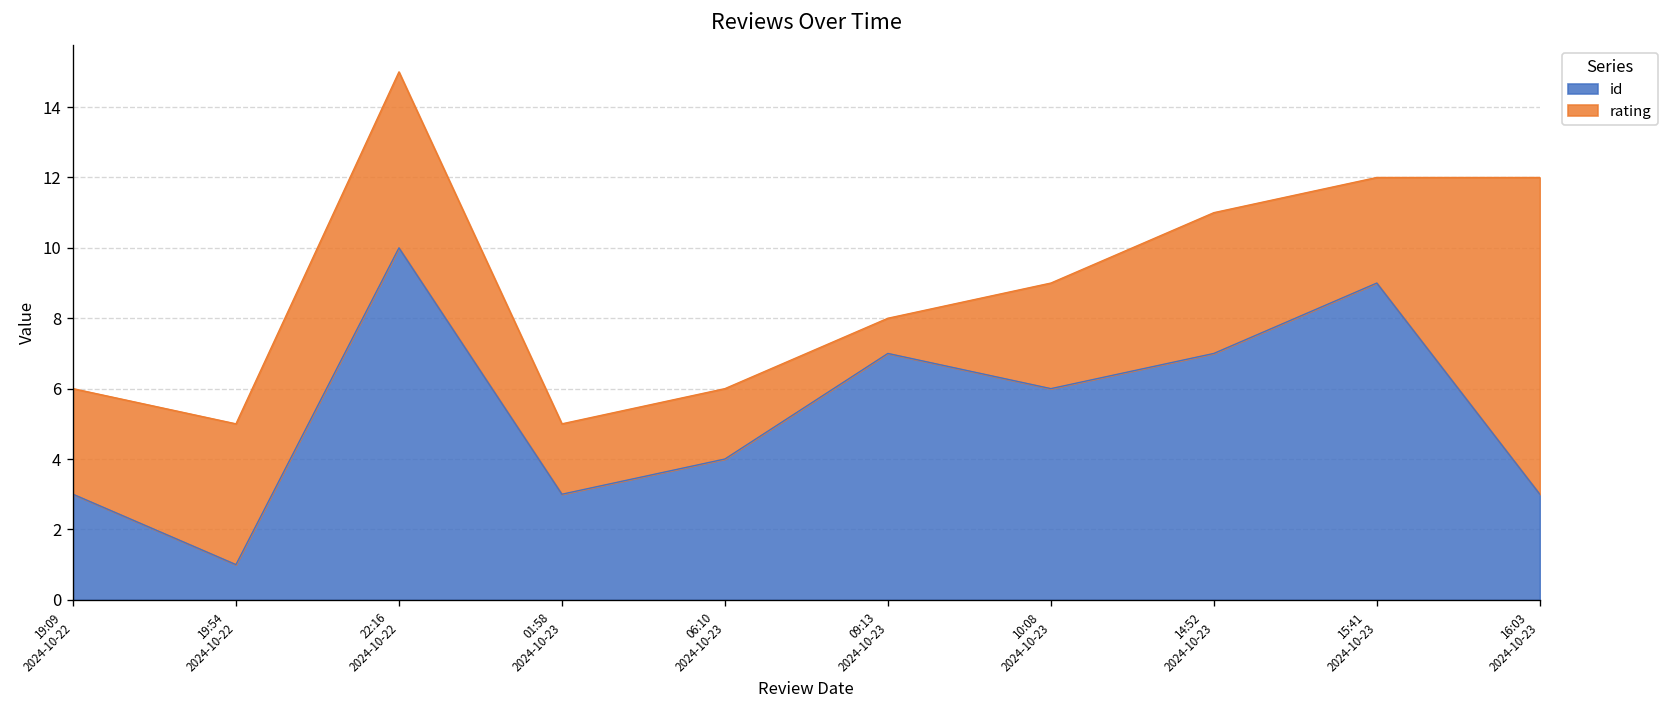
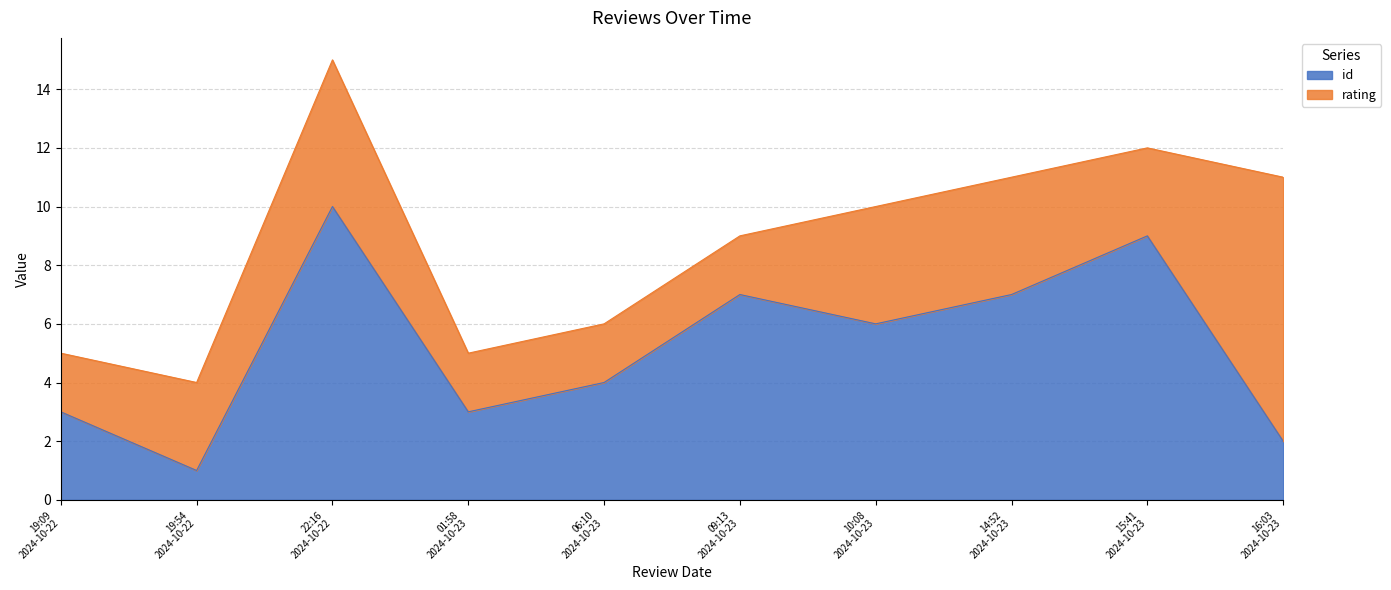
rating, 19:09 2024-10-22: 3 -> 2
rating, 19:54 2024-10-22: 4 -> 3
rating, 09:13 2024-10-23: 1 -> 2
rating, 10:08 2024-10-23: 3 -> 4
id, 16:03 2024-10-23: 3 -> 2
